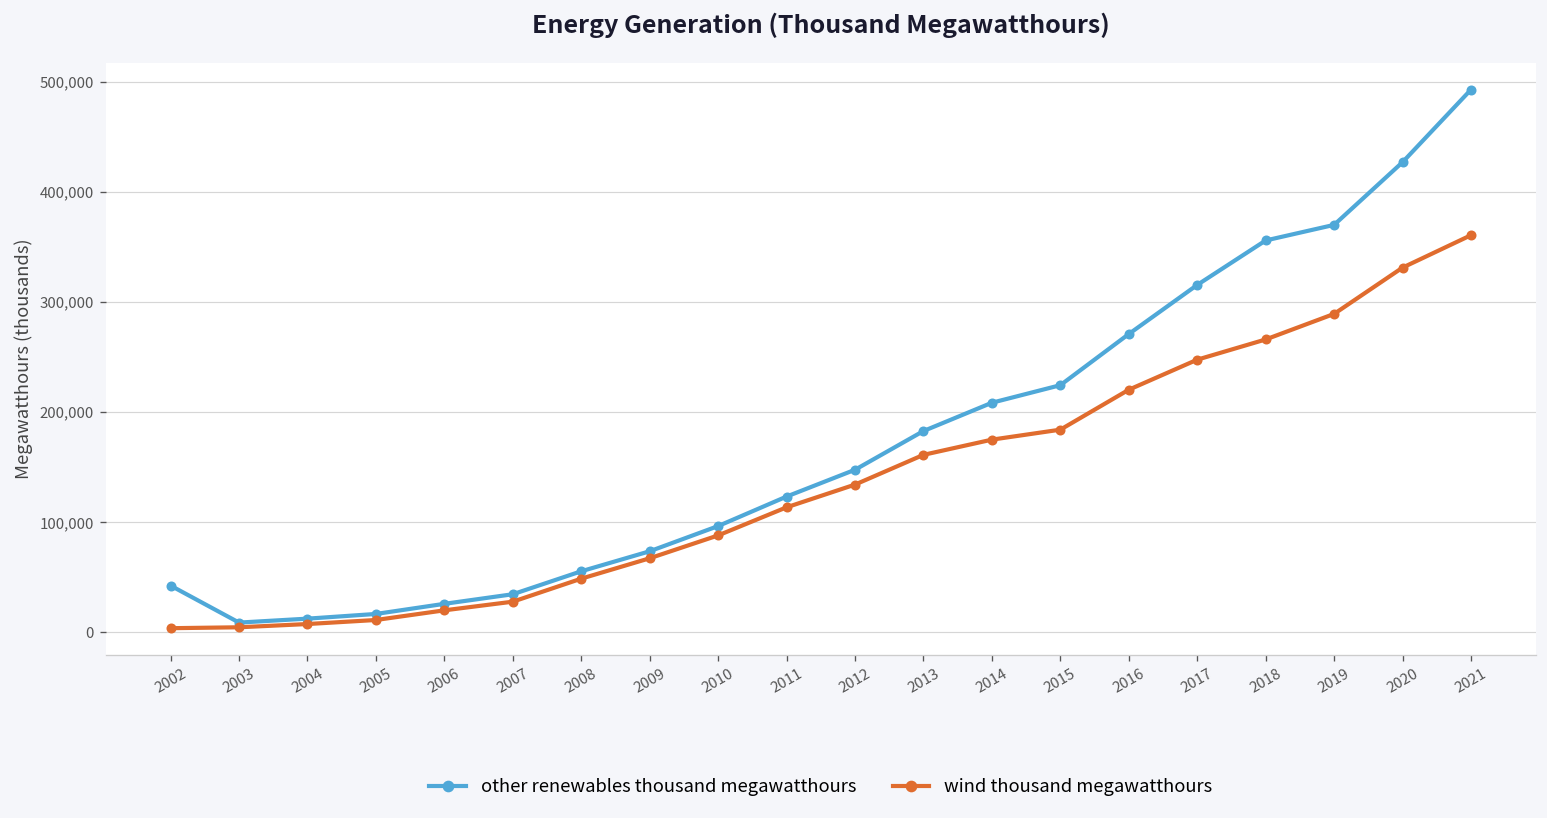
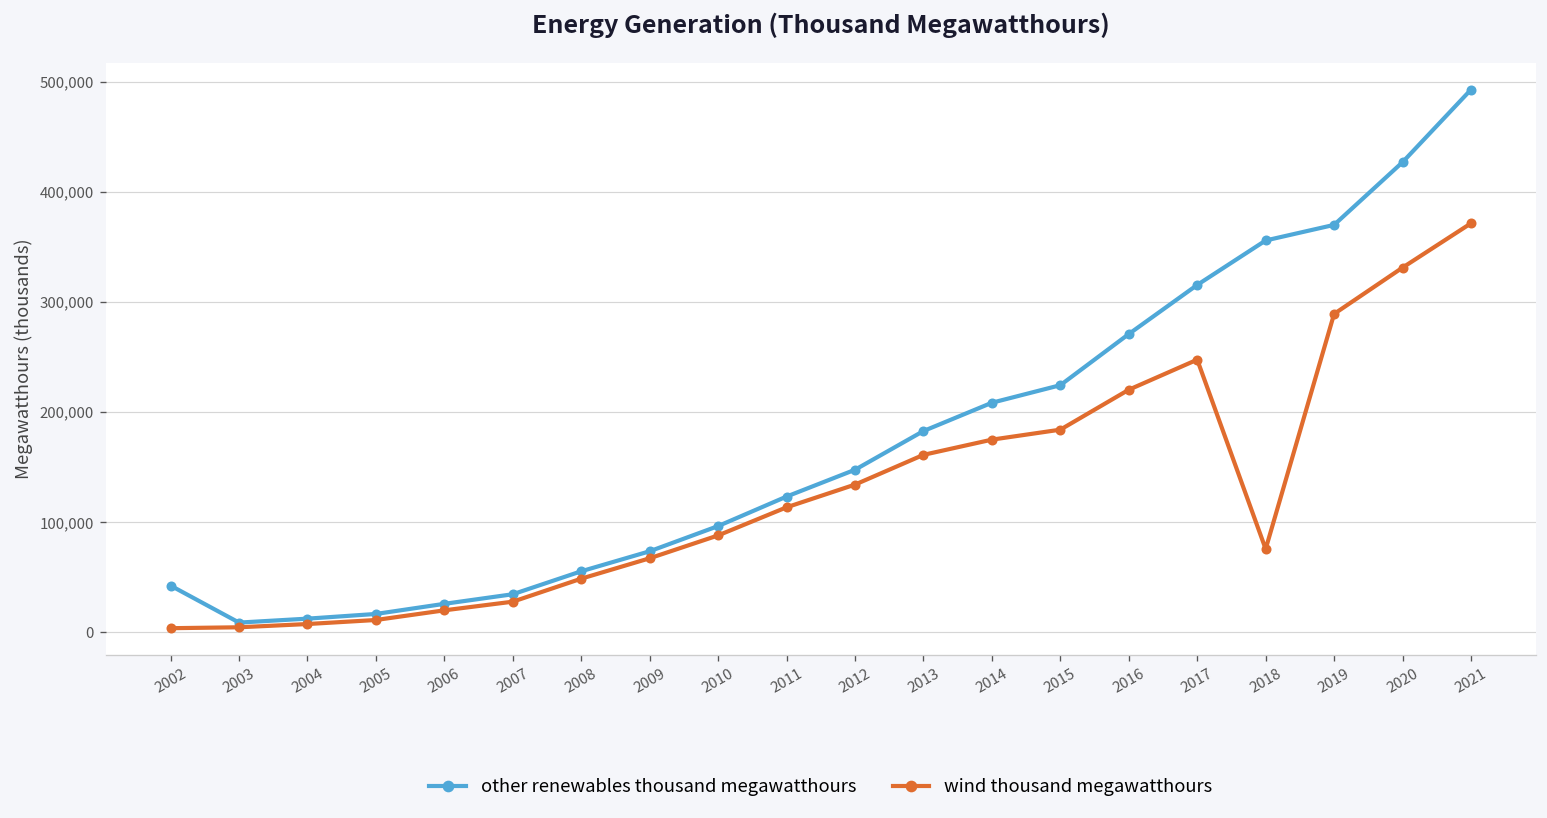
wind thousand megawatthours, 2018: 270,000 -> 80,000
wind thousand megawatthours, 2021: 360,000 -> 370,000
